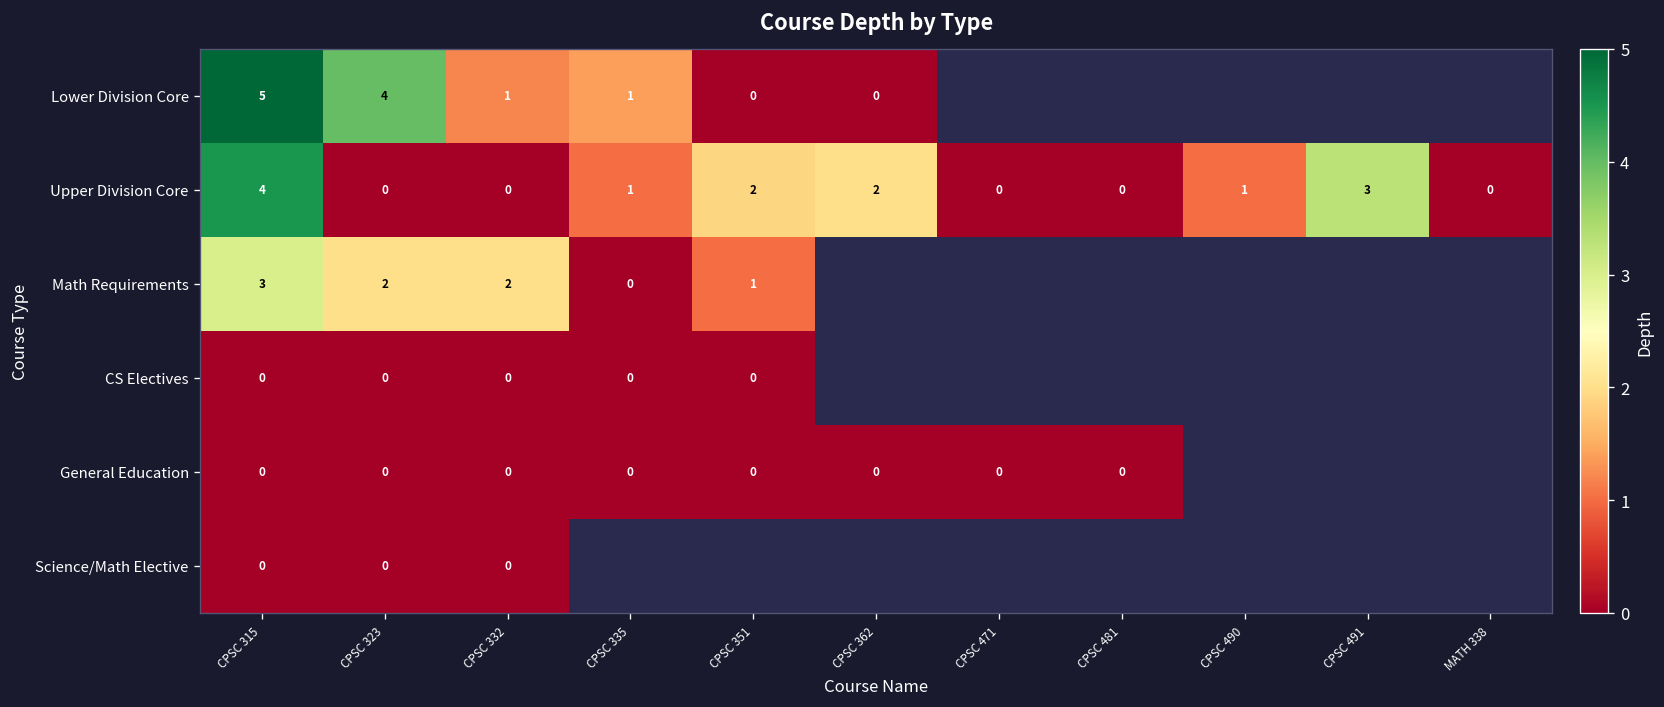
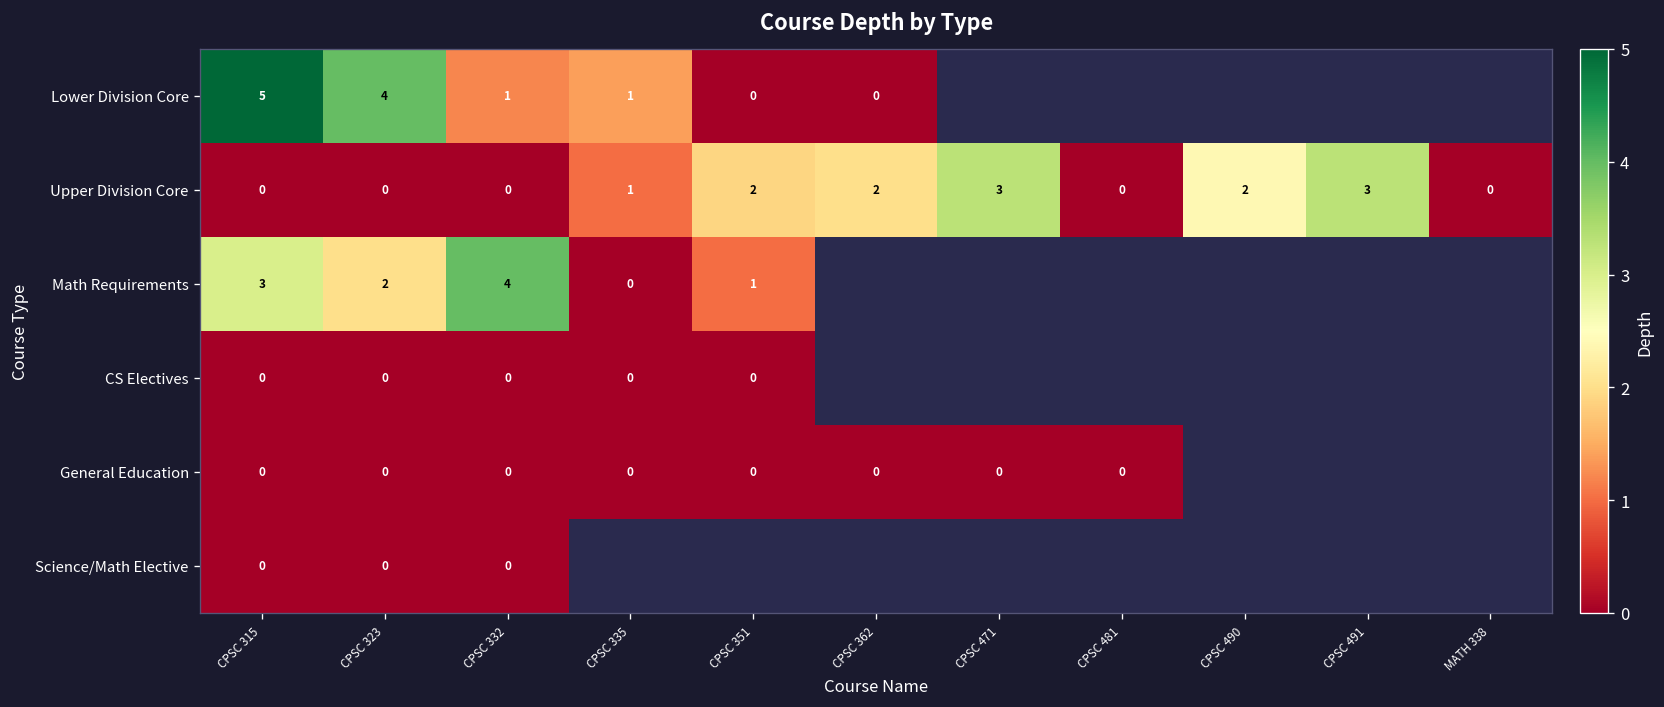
Upper Division Core, CPSC 315: 4 -> 0
Upper Division Core, CPSC 471: 0 -> 3
Upper Division Core, CPSC 490: 1 -> 2
Math Requirements, CPSC 332: 2 -> 4
